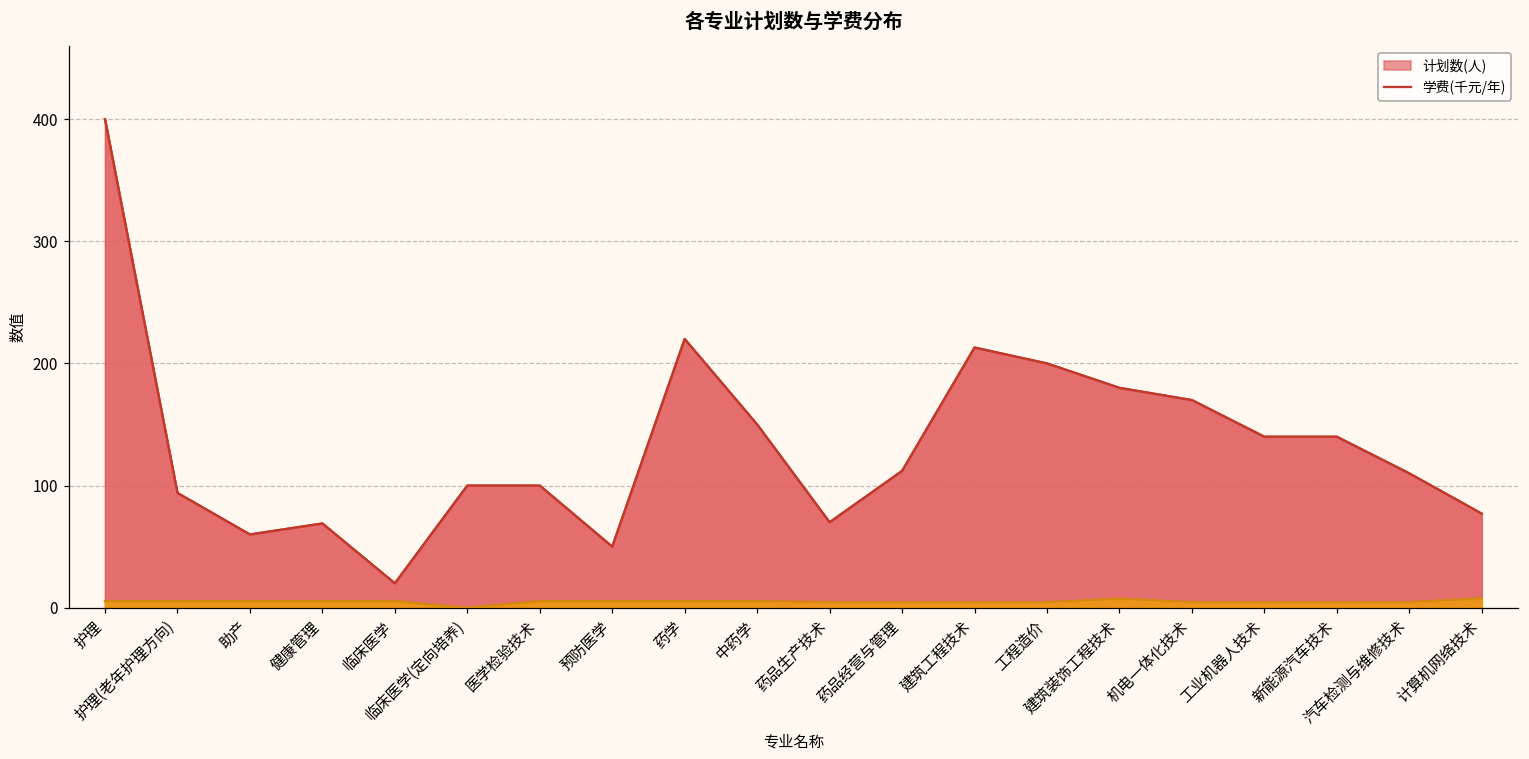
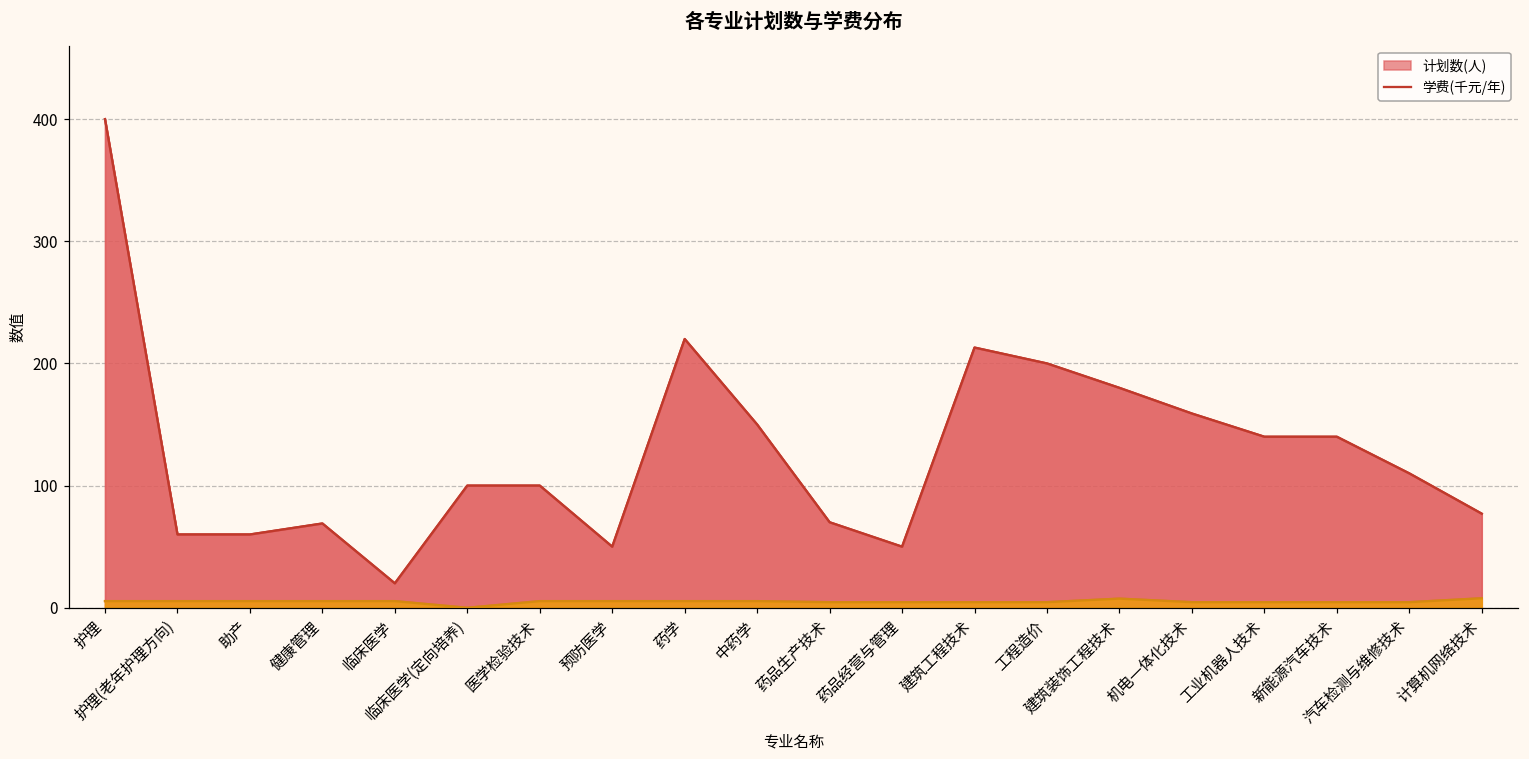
计划数(人), 护理(老年护理方向): 94 -> 60
计划数(人), 药品经营与管理: 112 -> 50
计划数(人), 机电一体化技术: 170 -> 159
